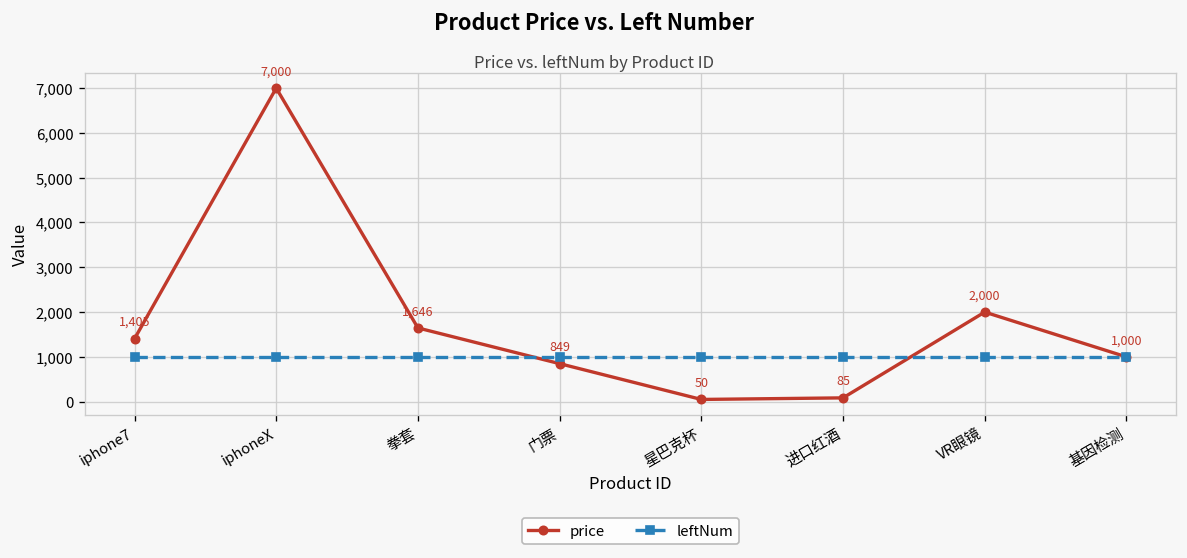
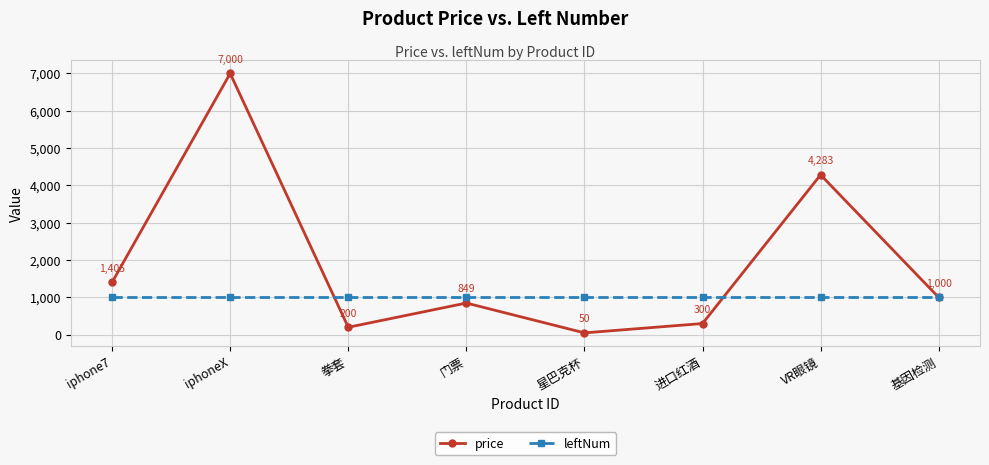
price, 拳套: 1,646 -> 200
price, 进口红酒: 85 -> 300
price, VR眼镜: 2,000 -> 4,283
